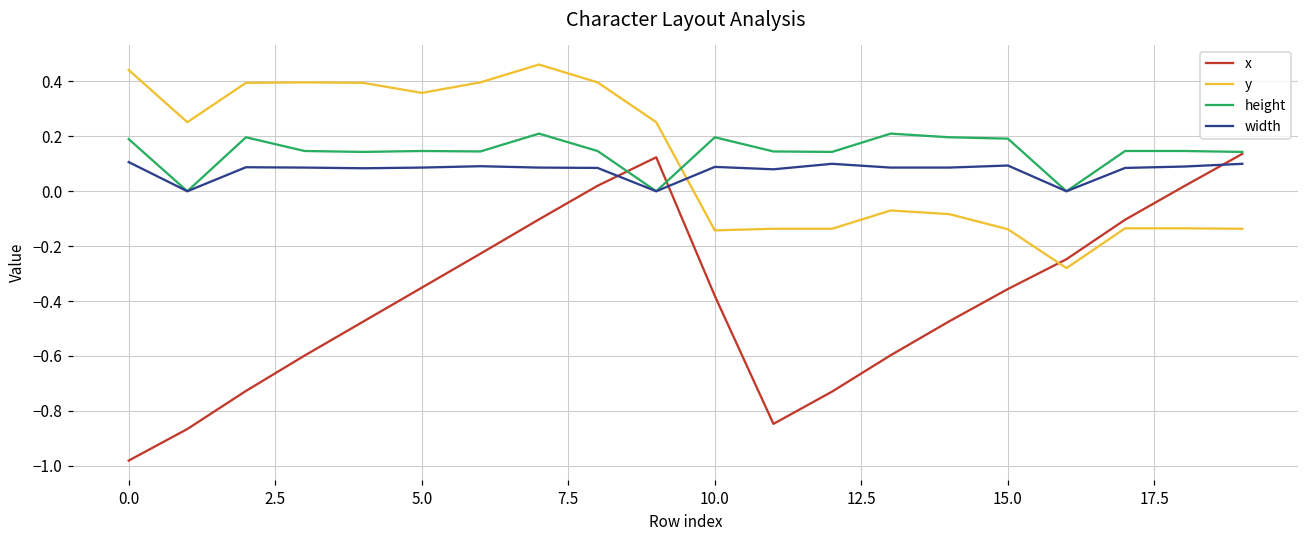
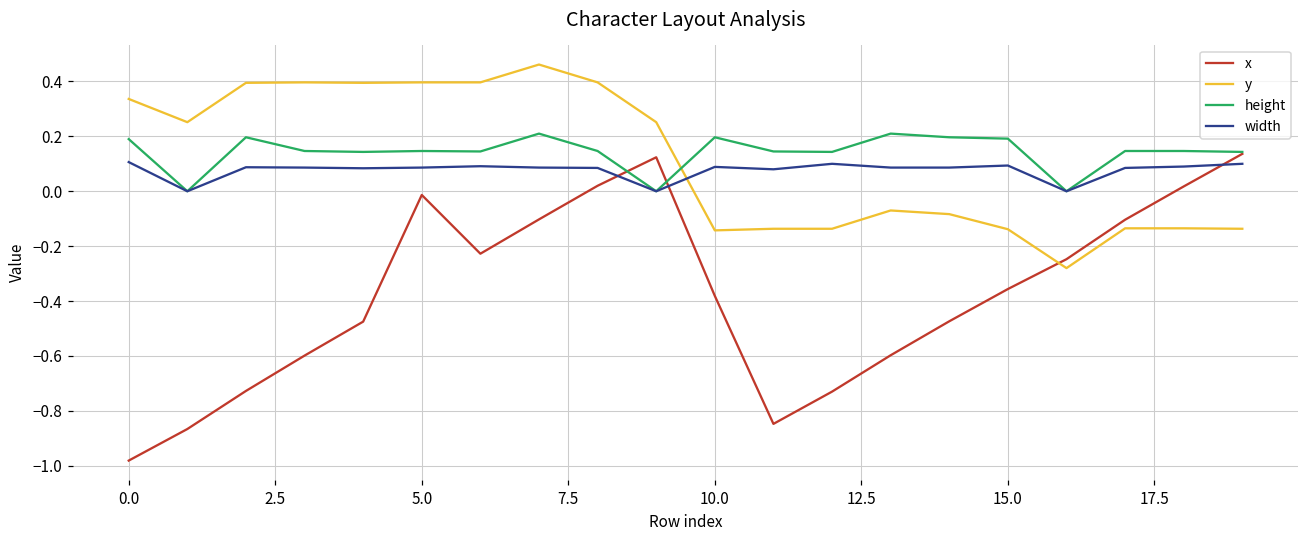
y, 0.0: 0.44 -> 0.34
x, 5.0: -0.35 -> -0.01
y, 5.0: 0.36 -> 0.40
